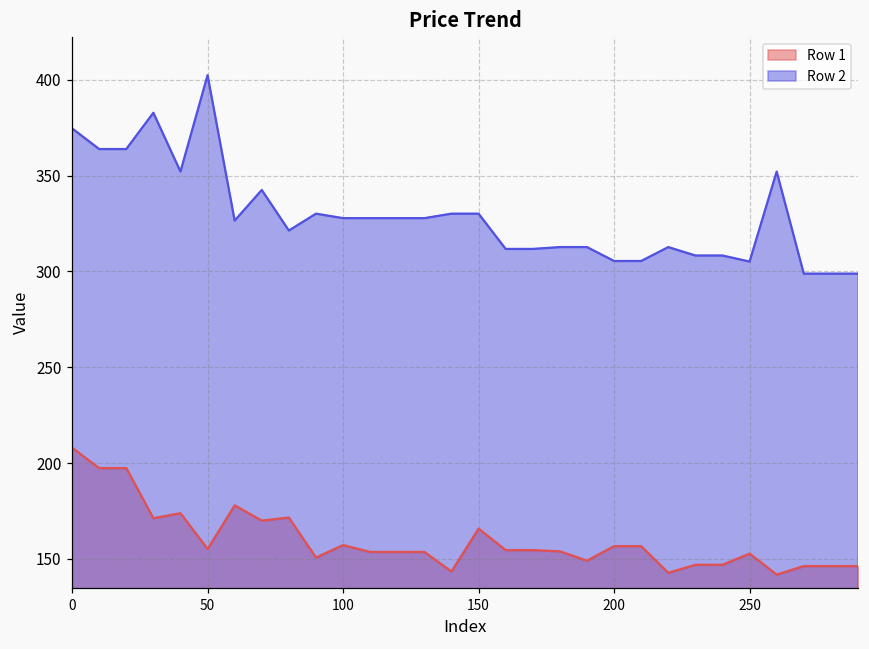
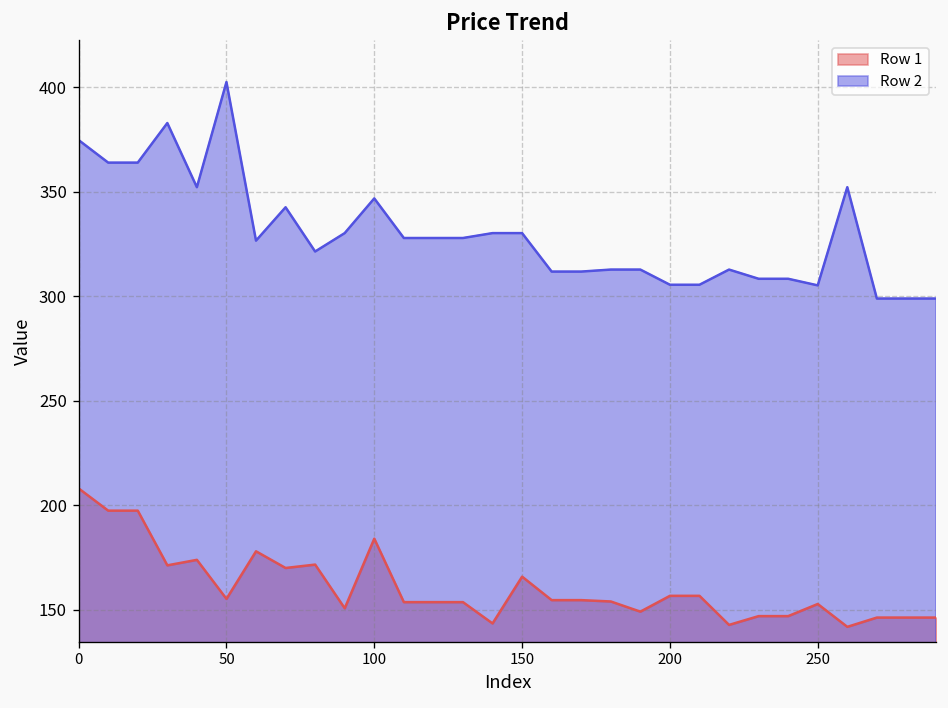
Row 1, 100: 157 -> 184
Row 2, 100: 328 -> 347
